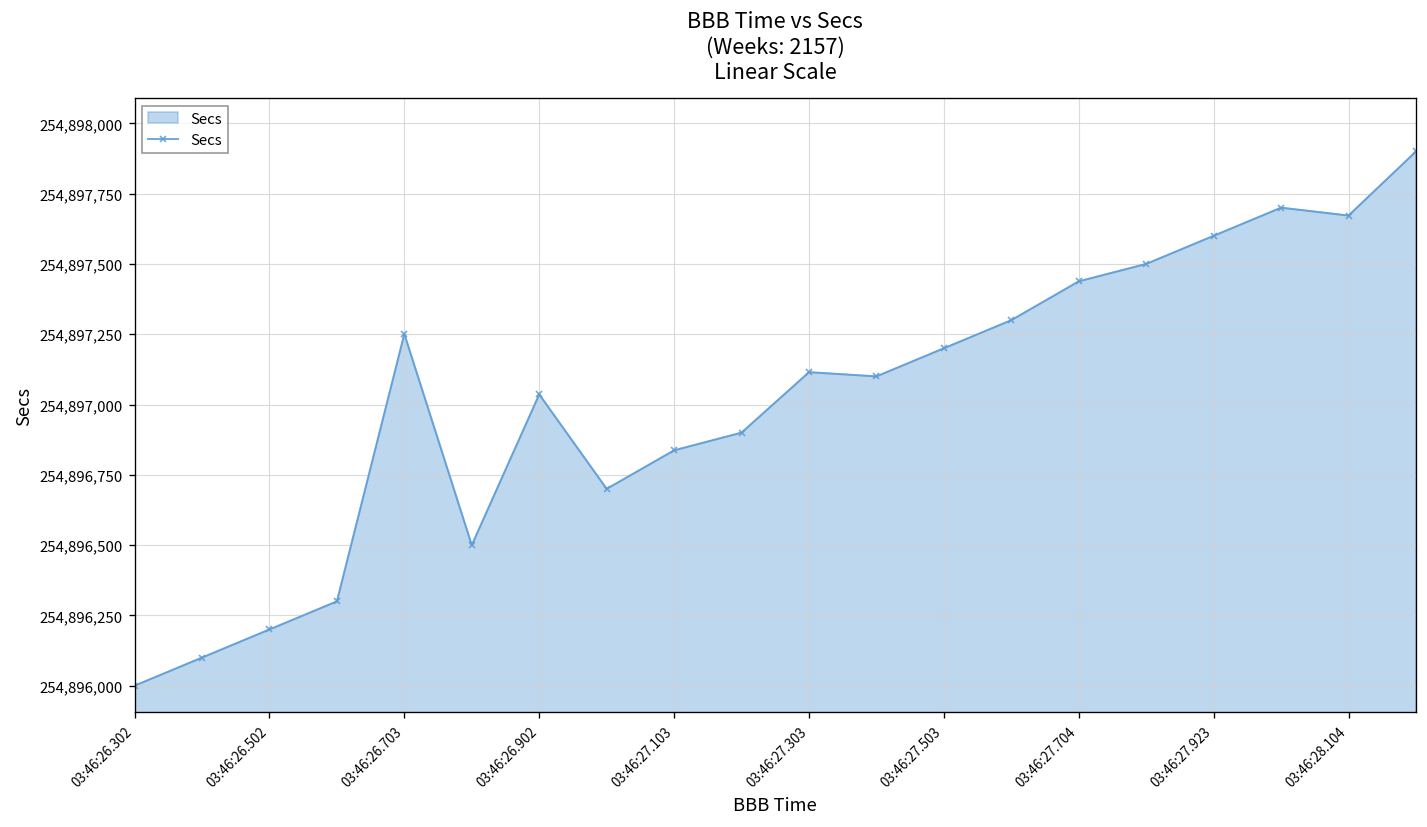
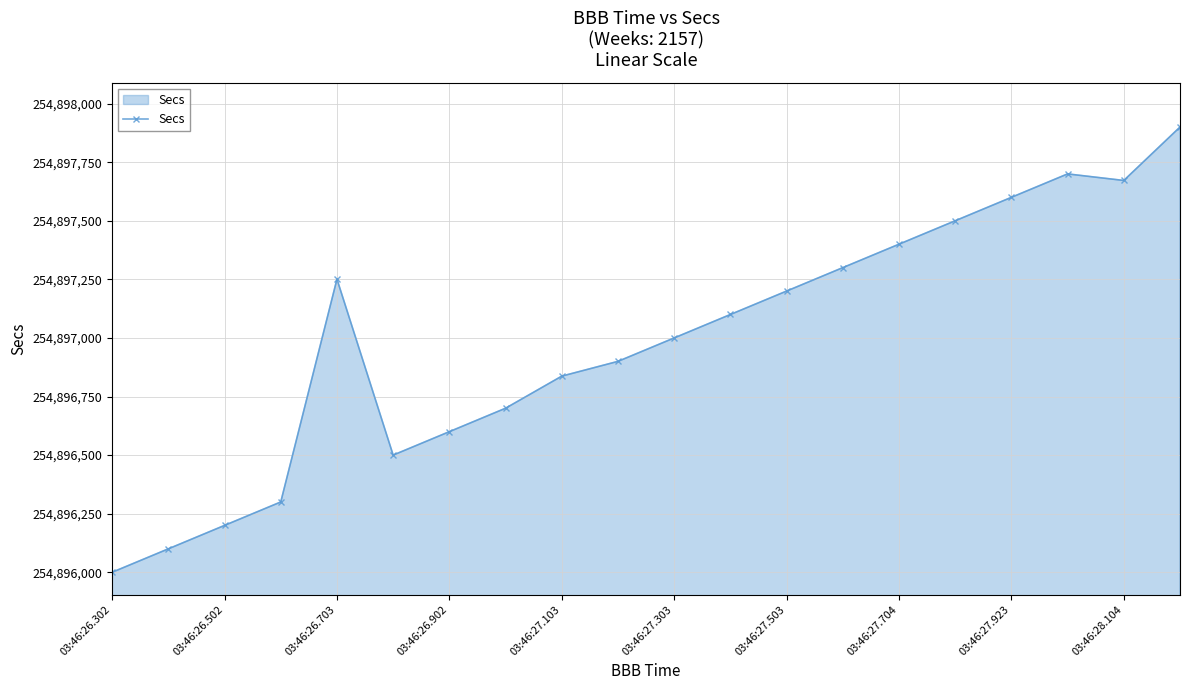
03:46:26.902: 254,897,040 -> 254,896,600
03:46:27.303: 254,897,120 -> 254,897,000
03:46:27.704: 254,897,440 -> 254,897,400
